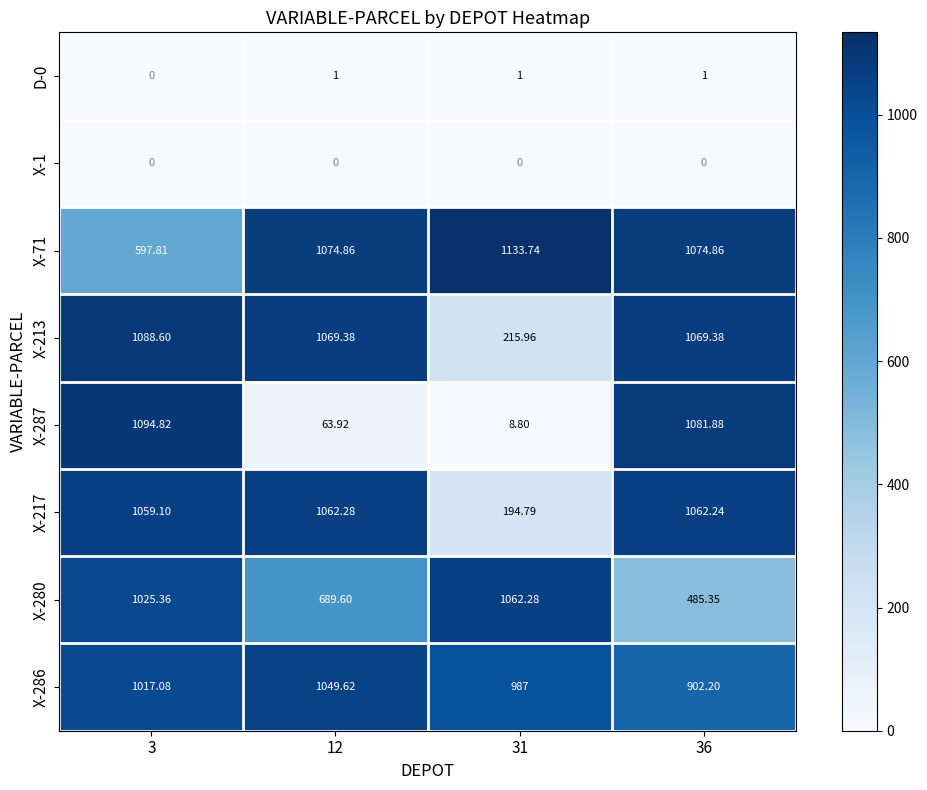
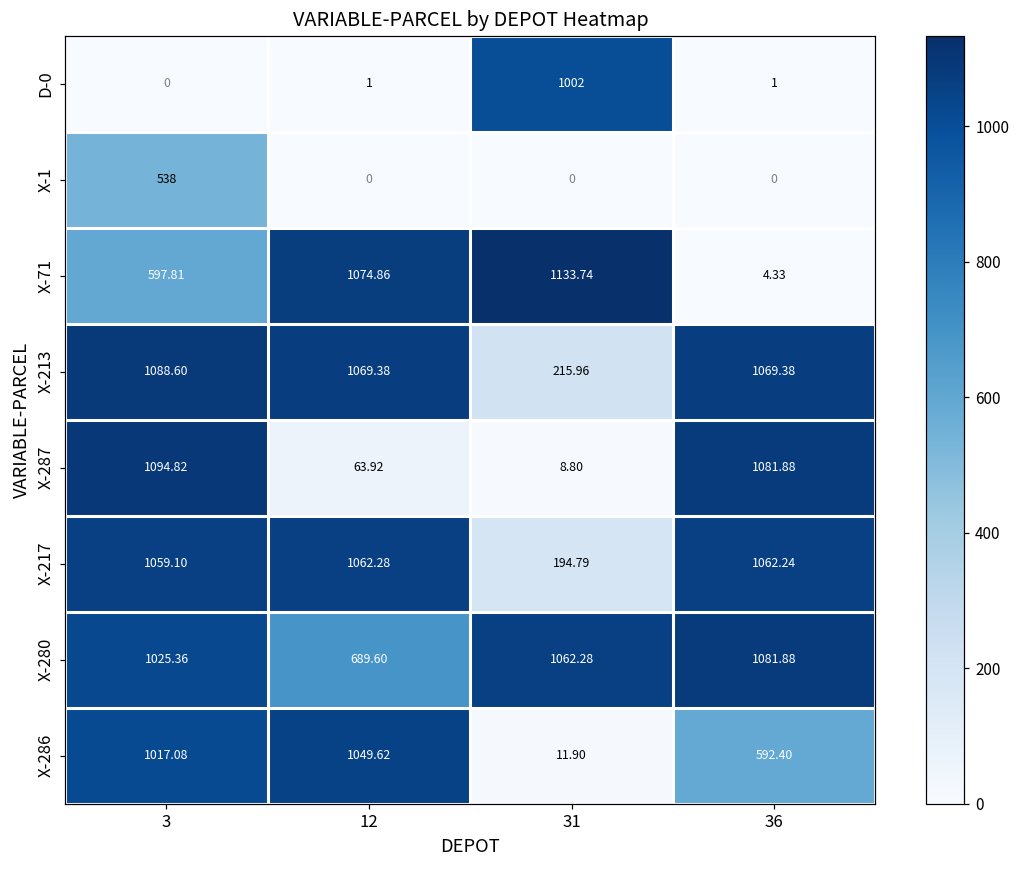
D-0, 31: 1 -> 1002
X-1, 3: 0 -> 538
X-71, 36: 1074.86 -> 4.33
X-280, 36: 485.35 -> 1081.88
X-286, 31: 987 -> 11.90
X-286, 36: 902.20 -> 592.40
